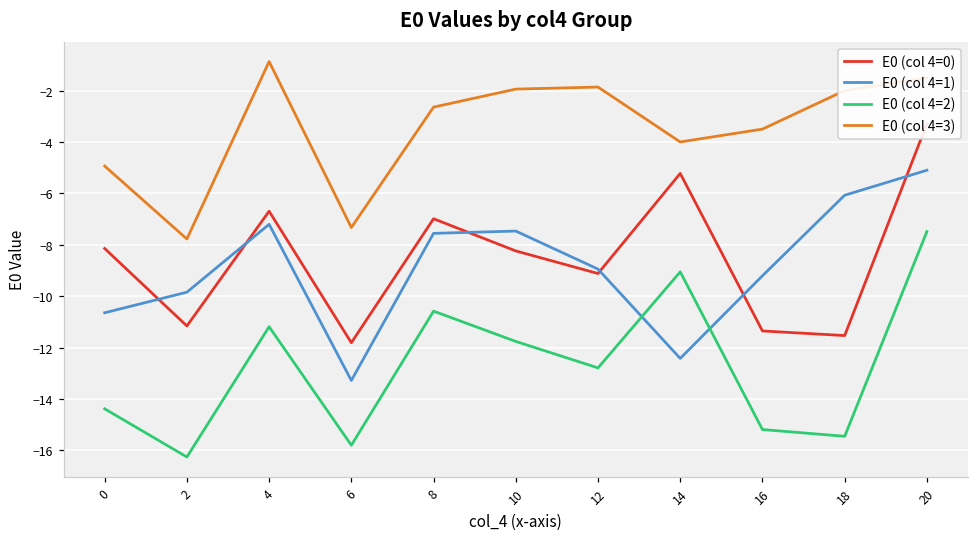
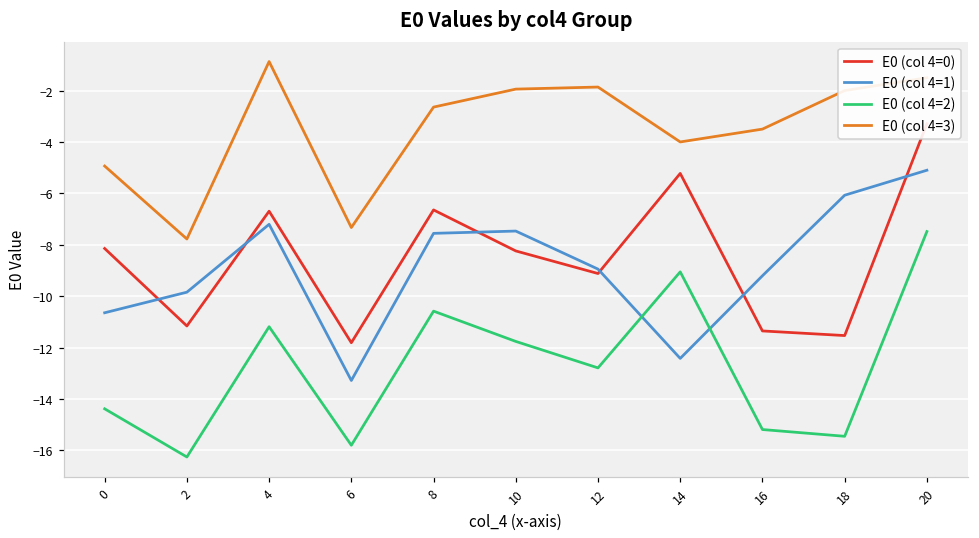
E0 (col 4=0), 8: -7.0 -> -6.6
